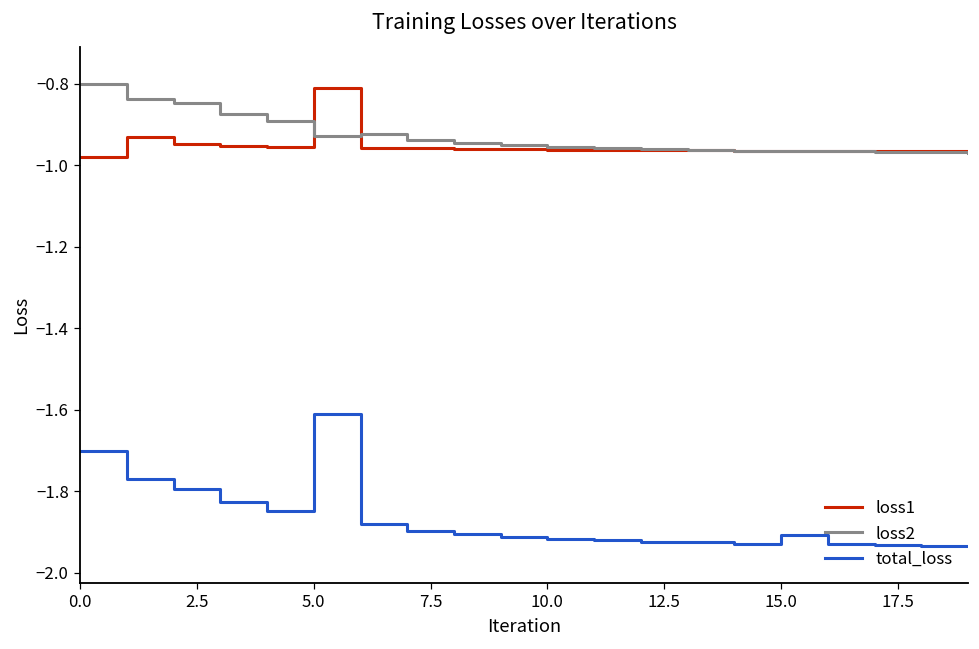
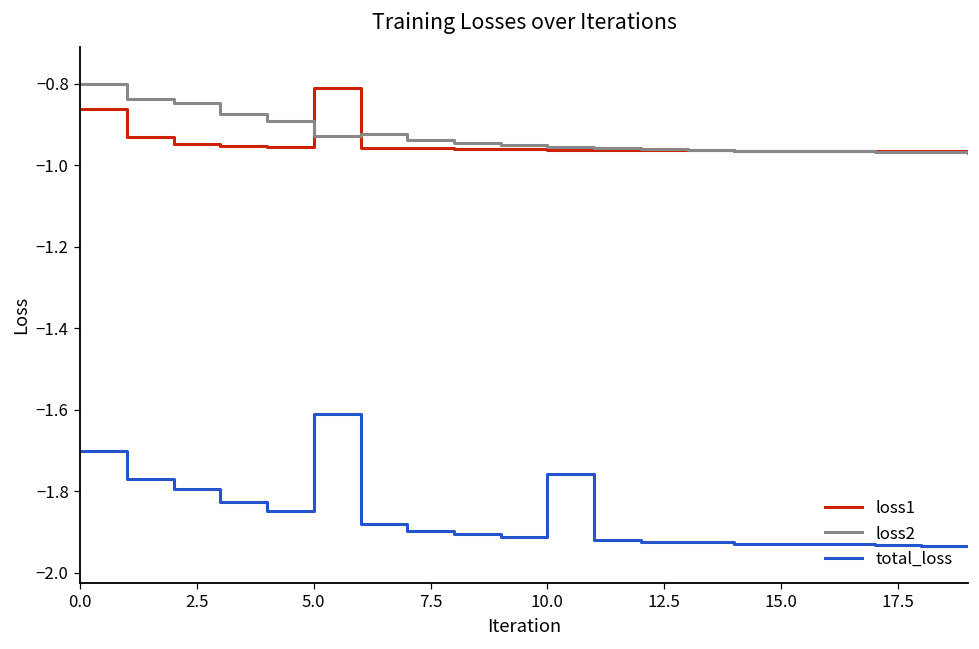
loss1, 0.0: -0.98 -> -0.86
total_loss, 10.0: -1.92 -> -1.76
total_loss, 15.0: -1.91 -> -1.93
